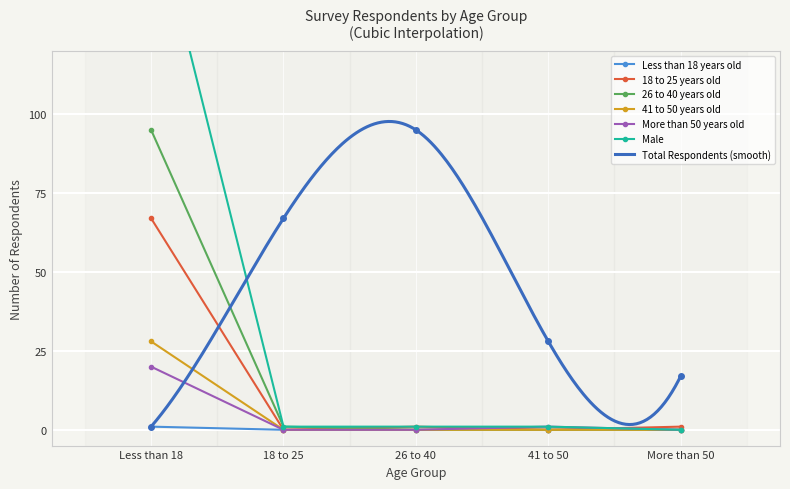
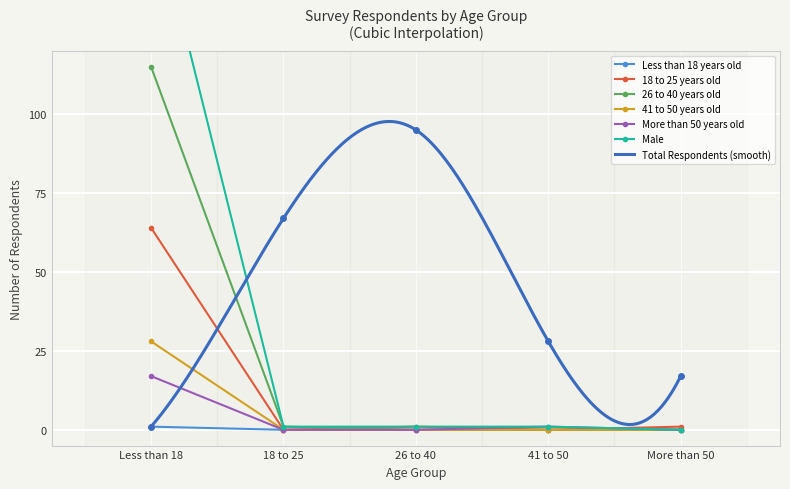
18 to 25 years old, Less than 18: 67 -> 64
26 to 40 years old, Less than 18: 95 -> 115
More than 50 years old, Less than 18: 20 -> 17
